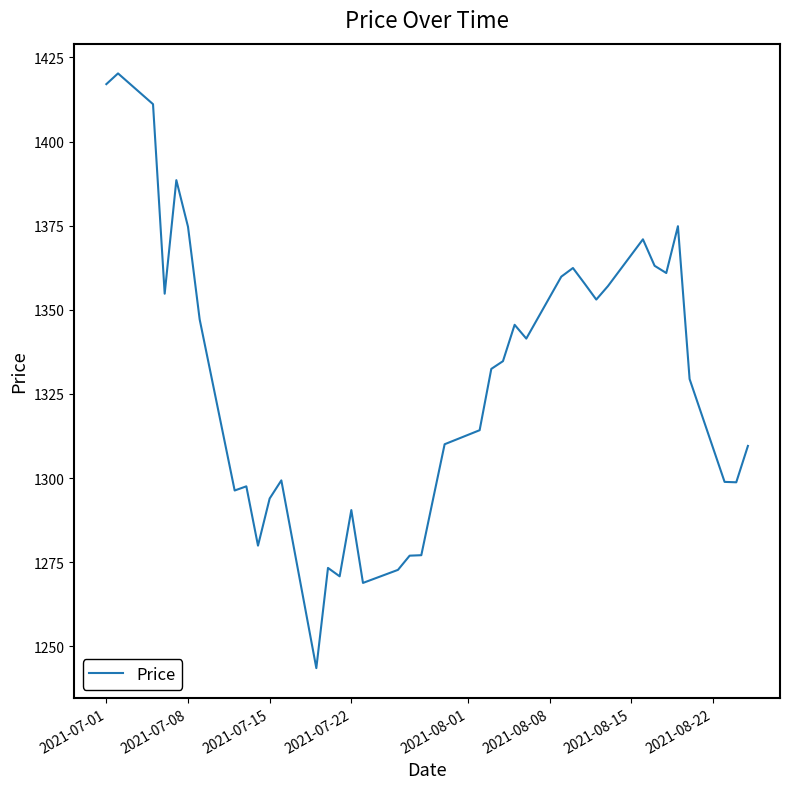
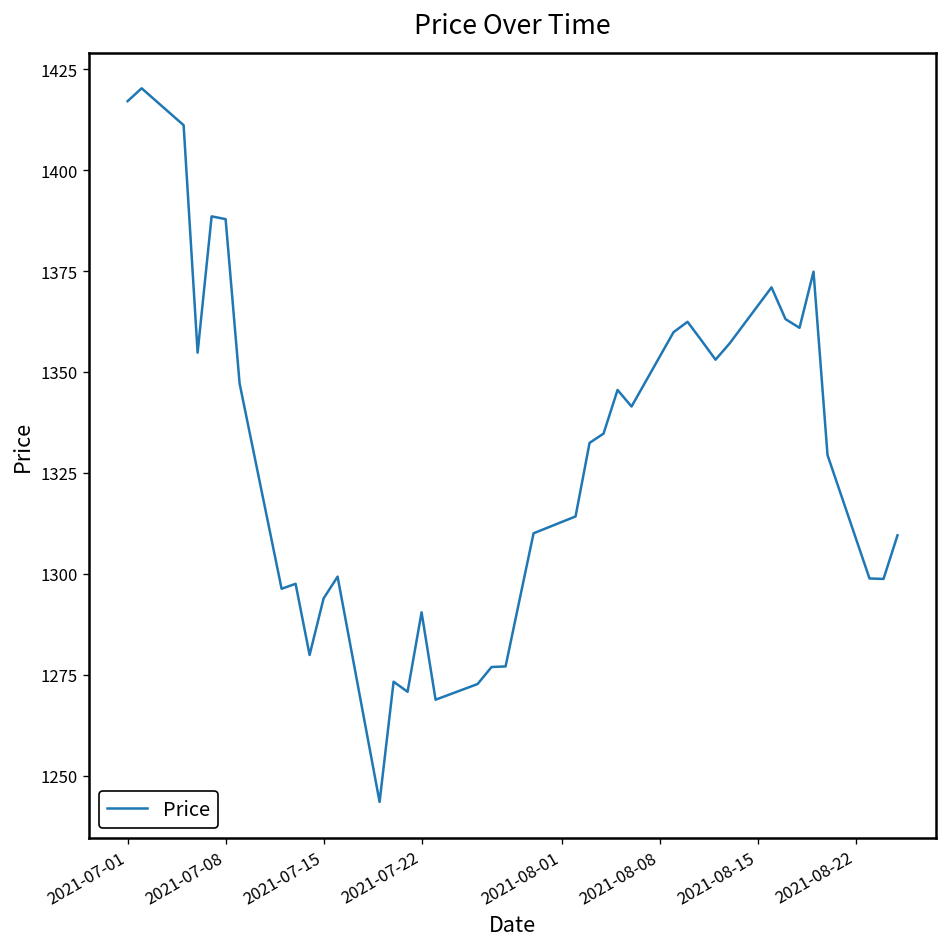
2021-07-08: 1375 -> 1388
